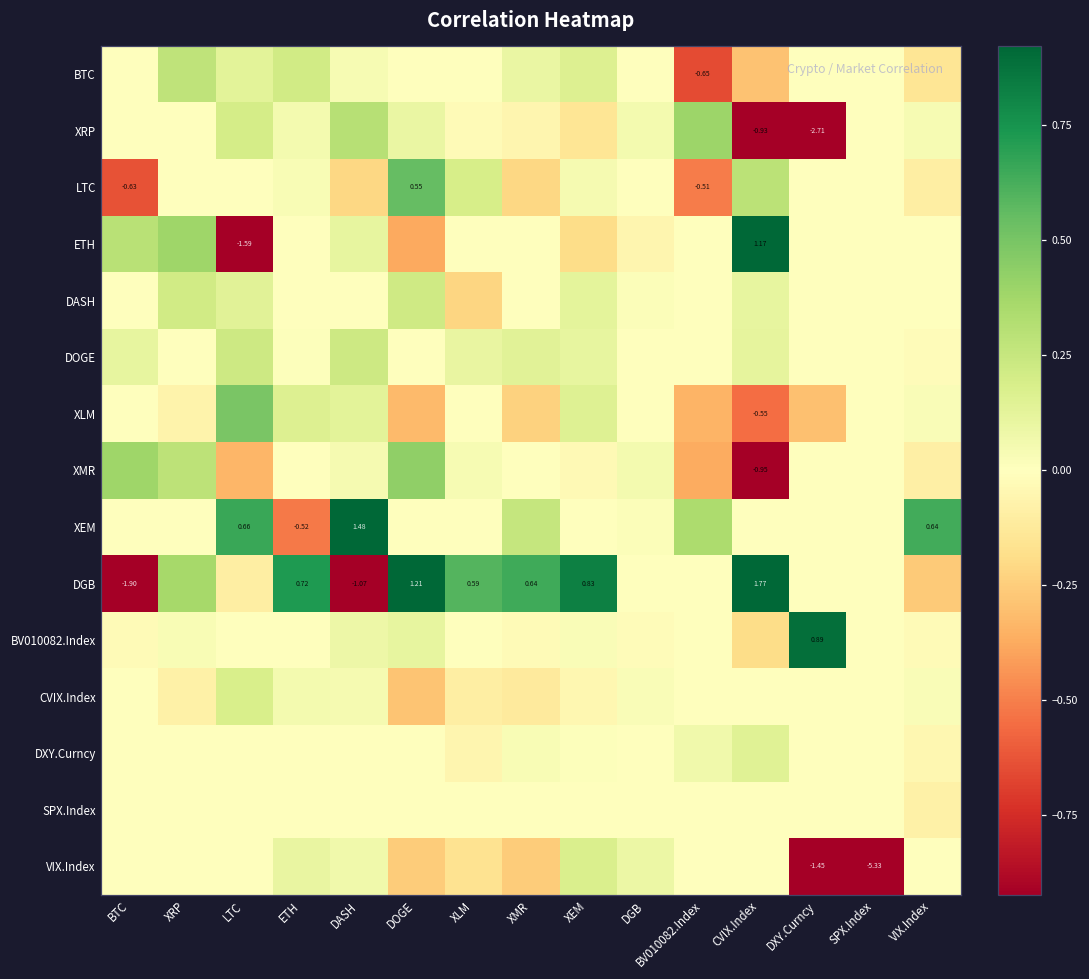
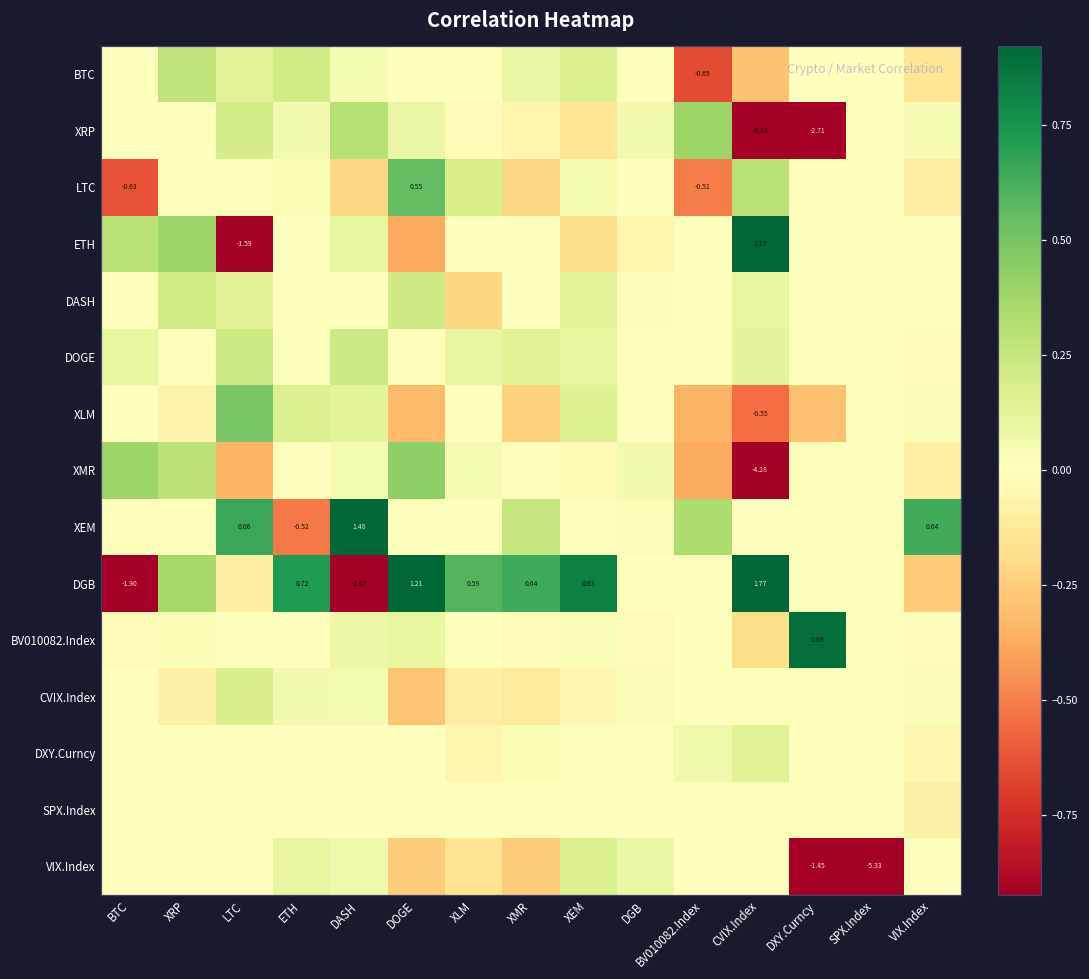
XMR, CVIX.Index: -0.95 -> -4.28
